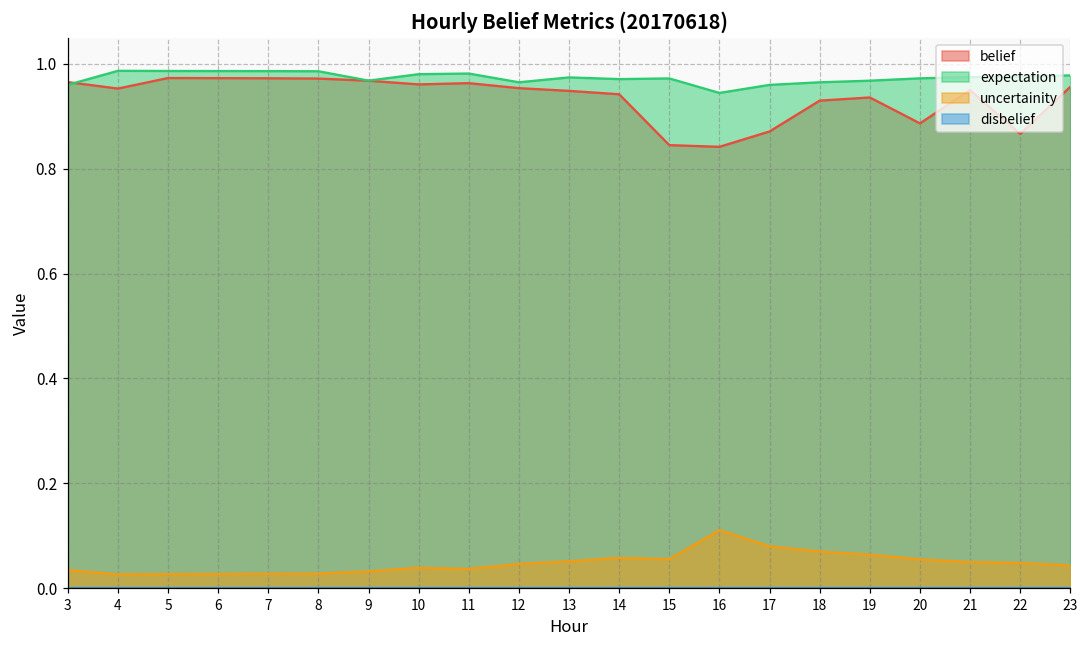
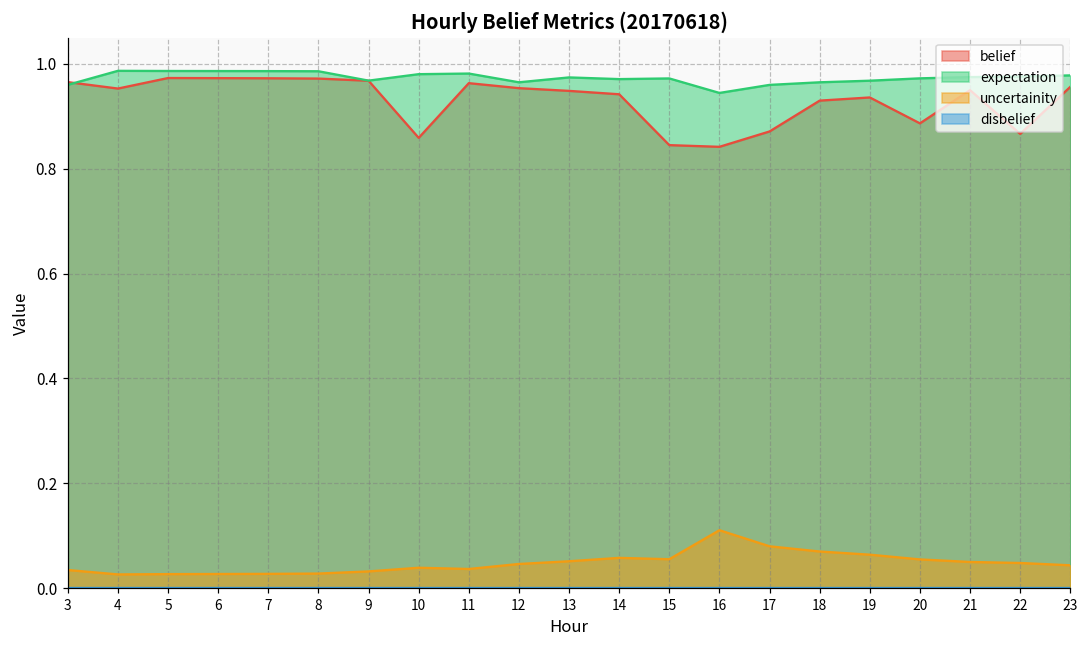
belief, 10: 0.96 -> 0.86
